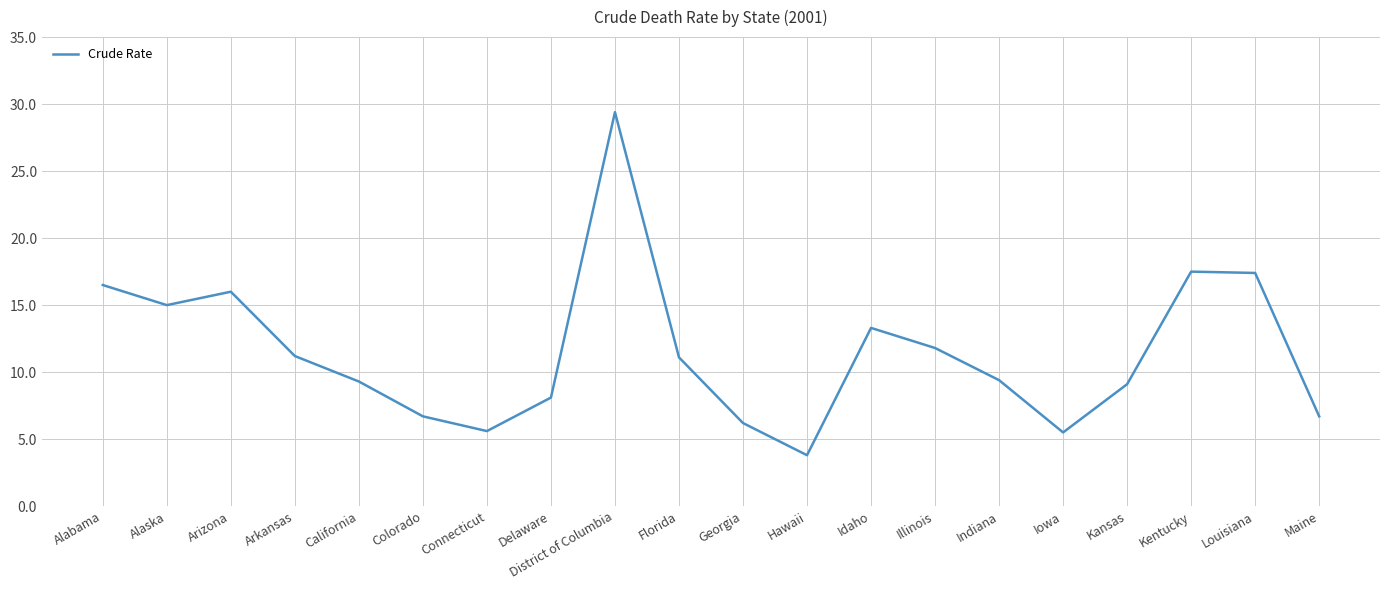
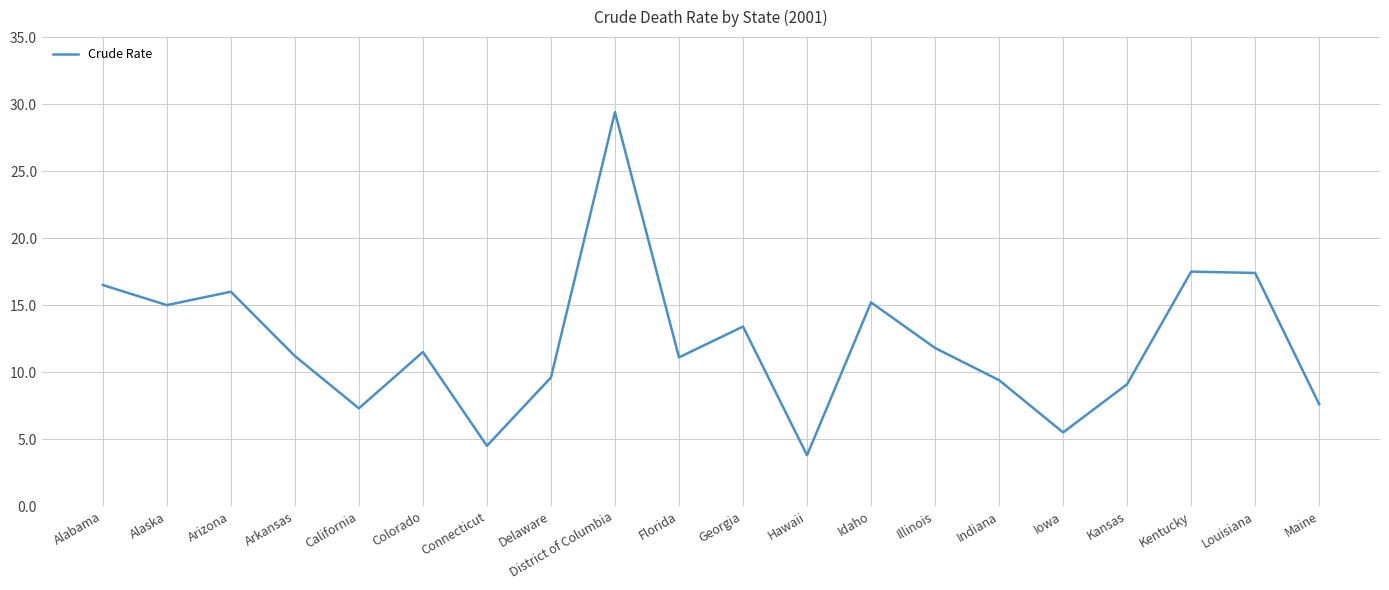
California: 9.3 -> 7.3
Colorado: 6.7 -> 11.5
Connecticut: 5.6 -> 4.5
Delaware: 8.1 -> 9.6
Georgia: 6.2 -> 13.4
Idaho: 13.3 -> 15.2
Maine: 6.7 -> 7.6
